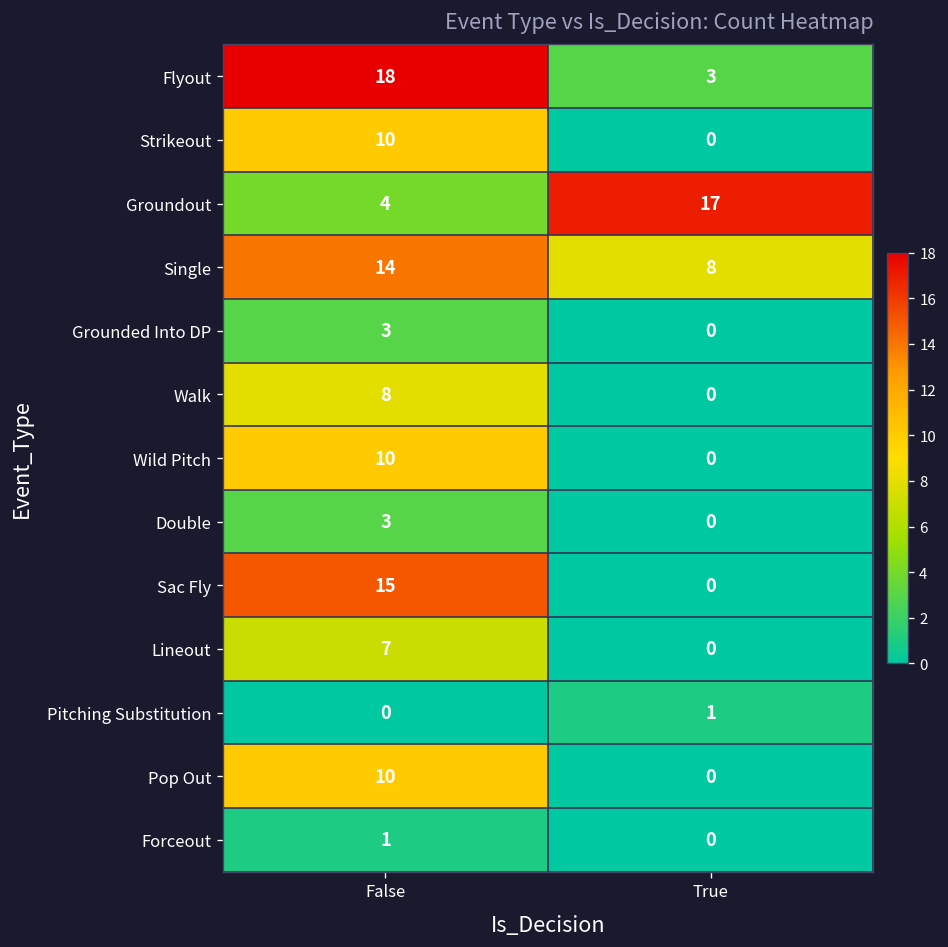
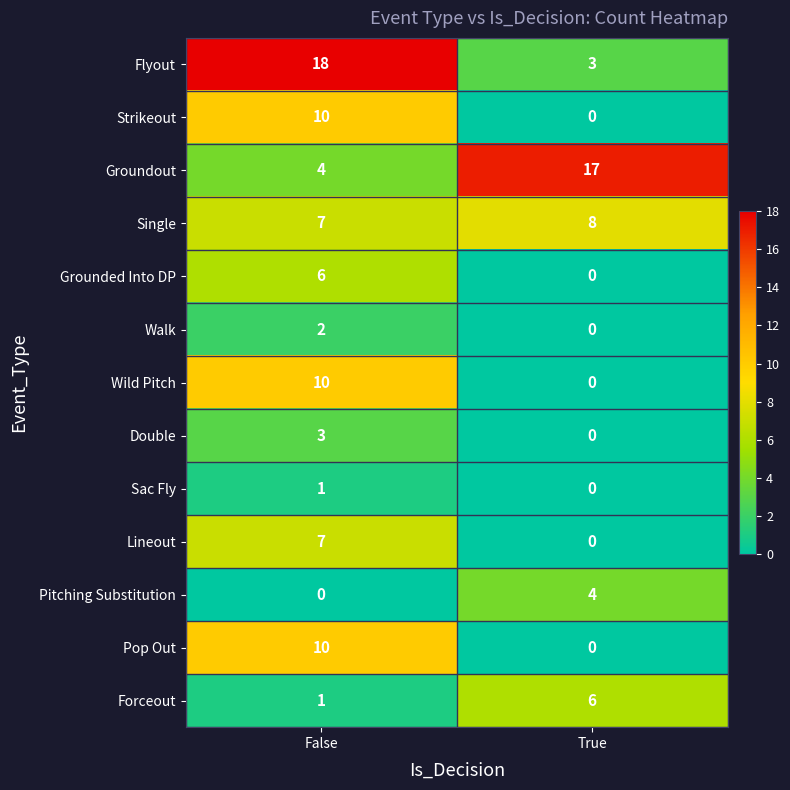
Single, False: 14 -> 7
Grounded Into DP, False: 3 -> 6
Walk, False: 8 -> 2
Sac Fly, False: 15 -> 1
Pitching Substitution, True: 1 -> 4
Forceout, True: 0 -> 6
